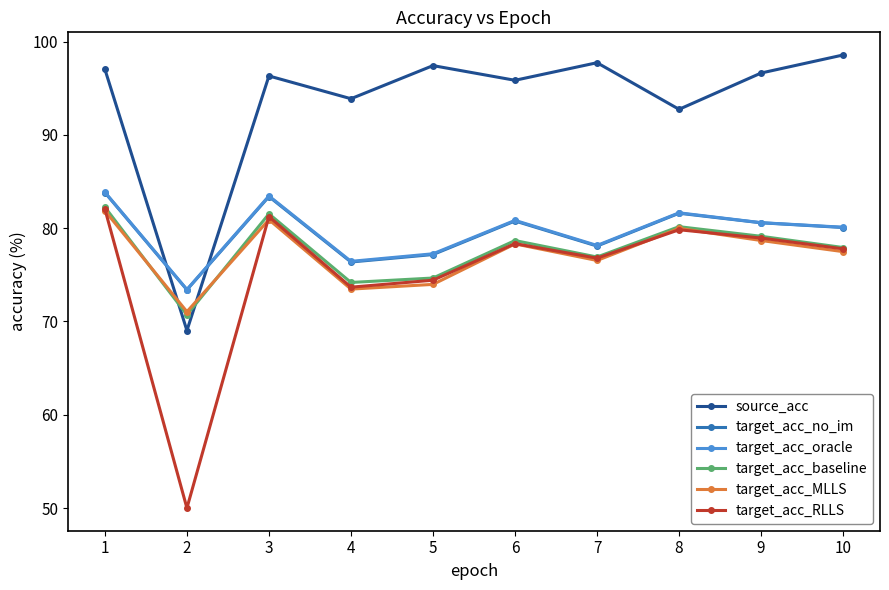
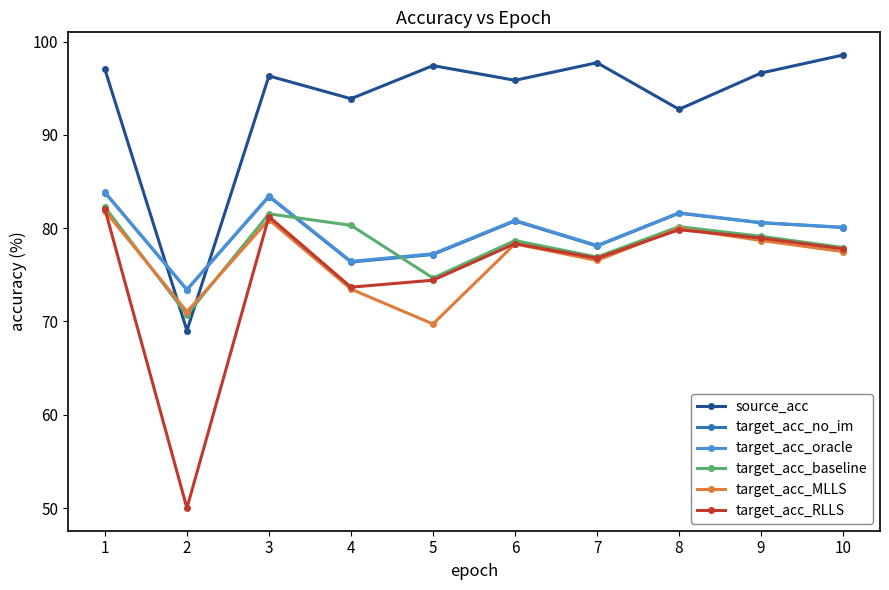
target_acc_baseline, 4: 74 -> 80
target_acc_MLLS, 5: 74 -> 70
